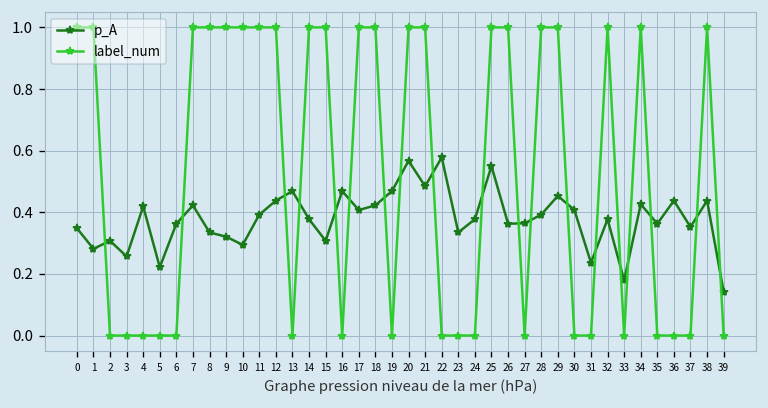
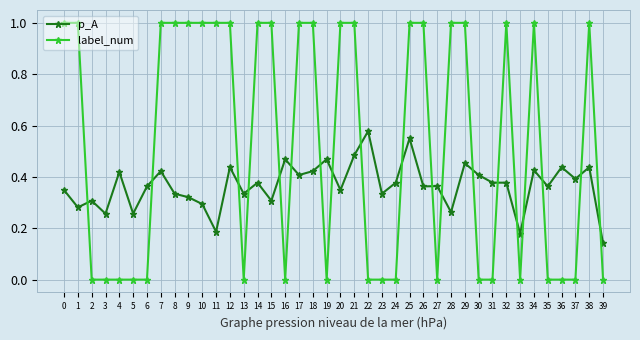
p_A, 5: 0.22 -> 0.26
p_A, 11: 0.39 -> 0.19
p_A, 13: 0.47 -> 0.33
p_A, 20: 0.57 -> 0.35
p_A, 28: 0.39 -> 0.26
p_A, 31: 0.24 -> 0.38
p_A, 37: 0.35 -> 0.39
